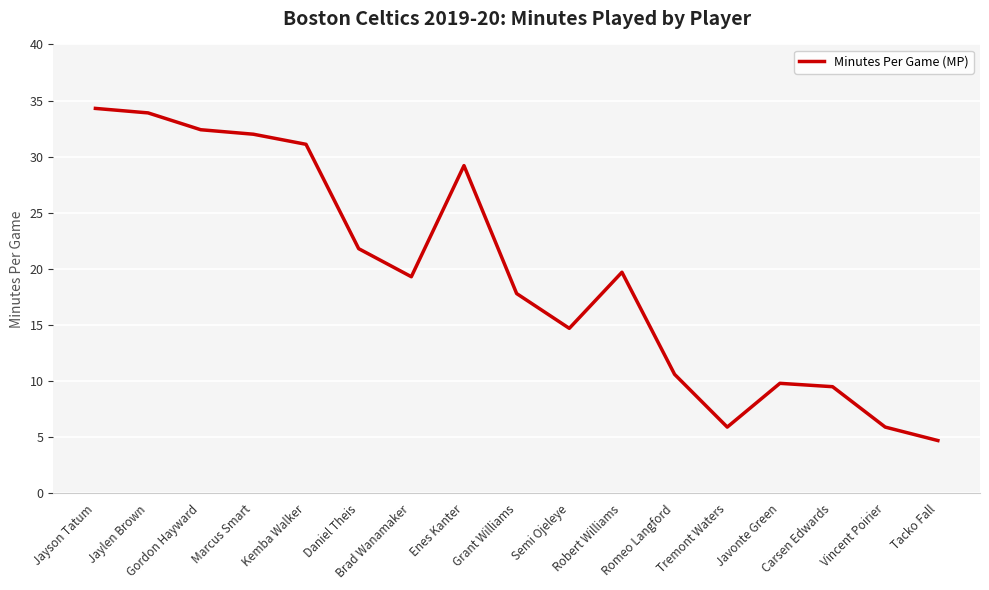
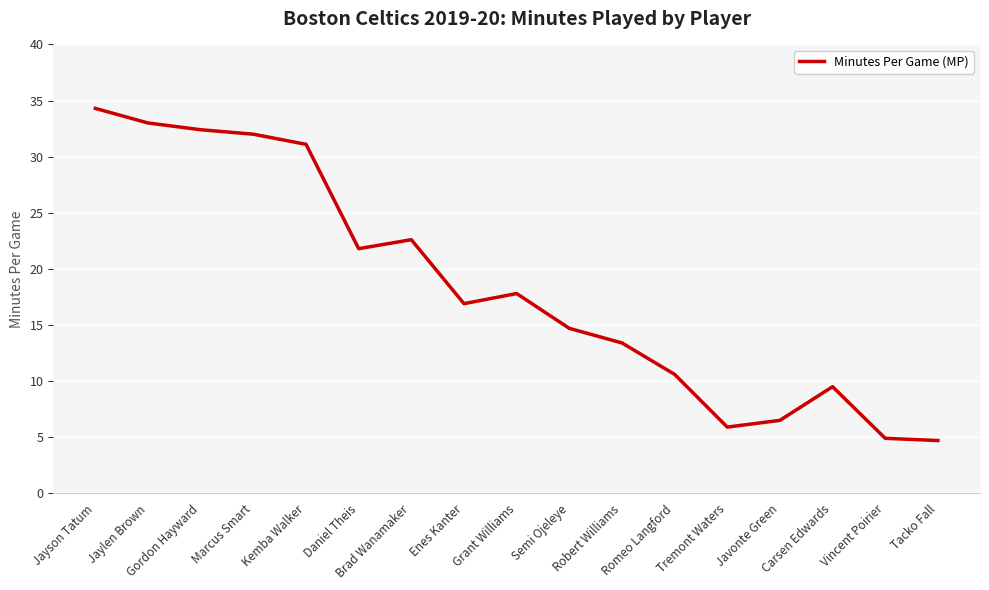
Jaylen Brown: 33.9 -> 33.0
Brad Wanamaker: 19.3 -> 22.6
Enes Kanter: 29.2 -> 16.9
Robert Williams: 19.7 -> 13.4
Javonte Green: 9.8 -> 6.5
Vincent Poirier: 5.9 -> 4.9
